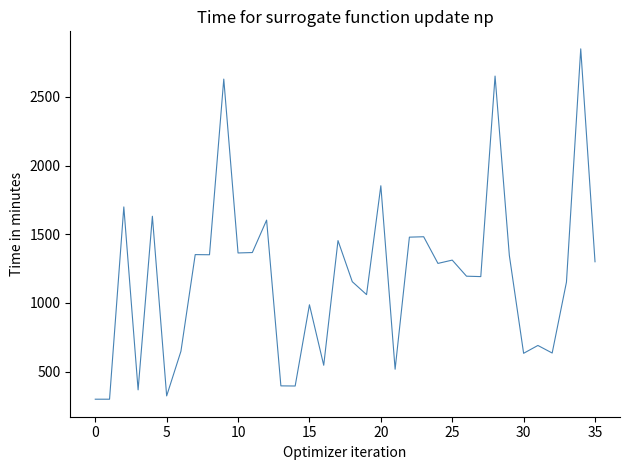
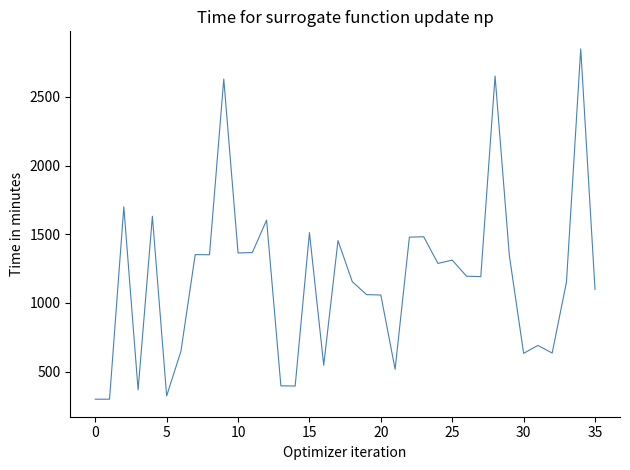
15: 990 -> 1510
20: 1850 -> 1060
35: 1300 -> 1100
